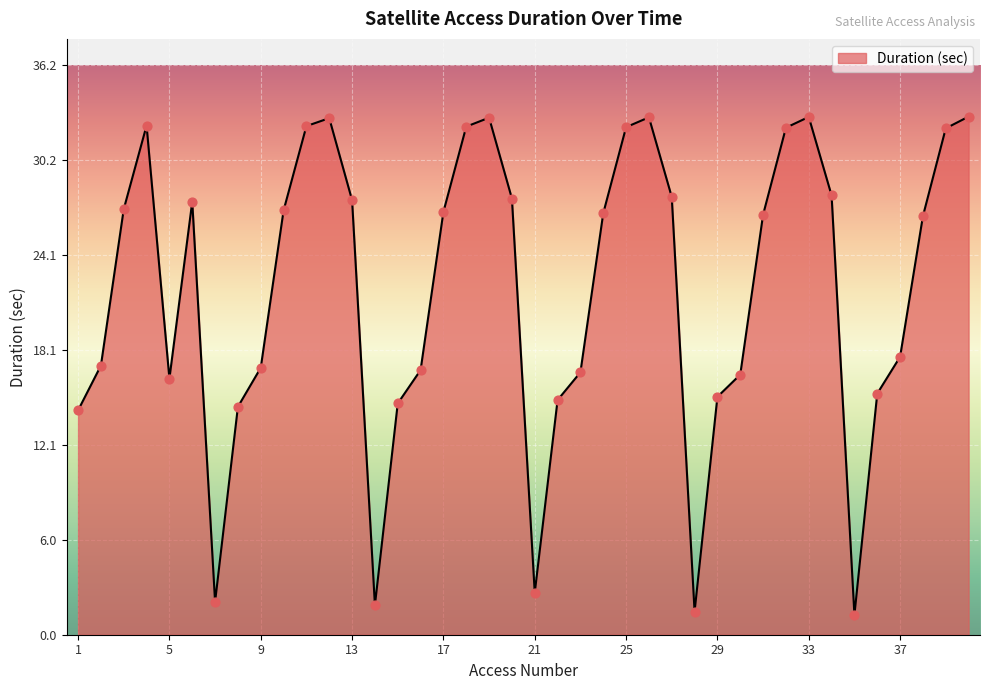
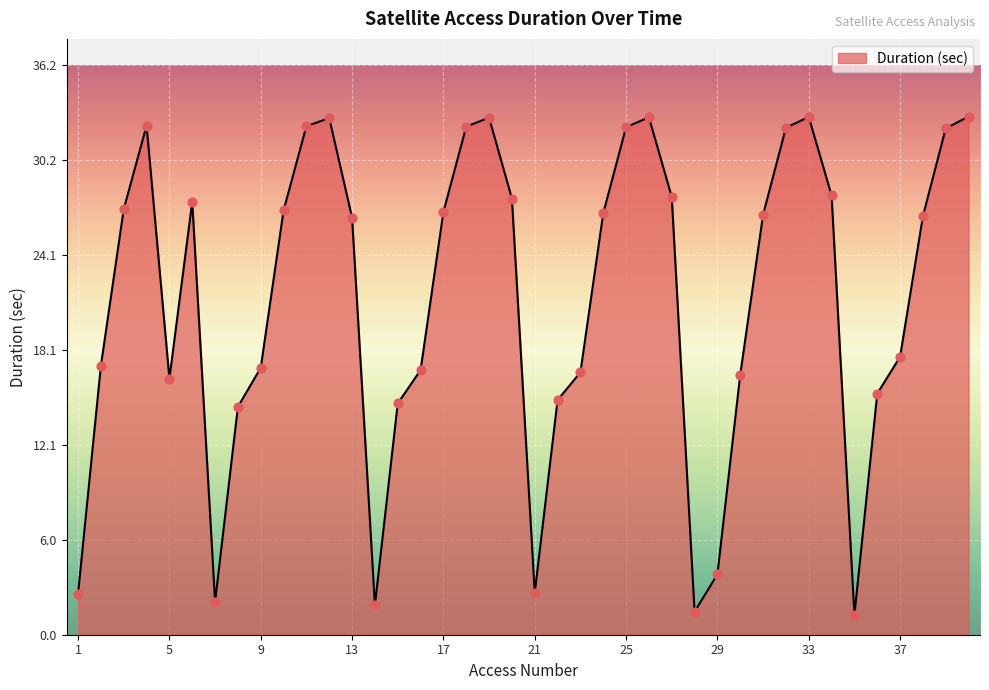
1: 14.3 -> 2.6
13: 27.6 -> 26.5
29: 15.1 -> 3.8
